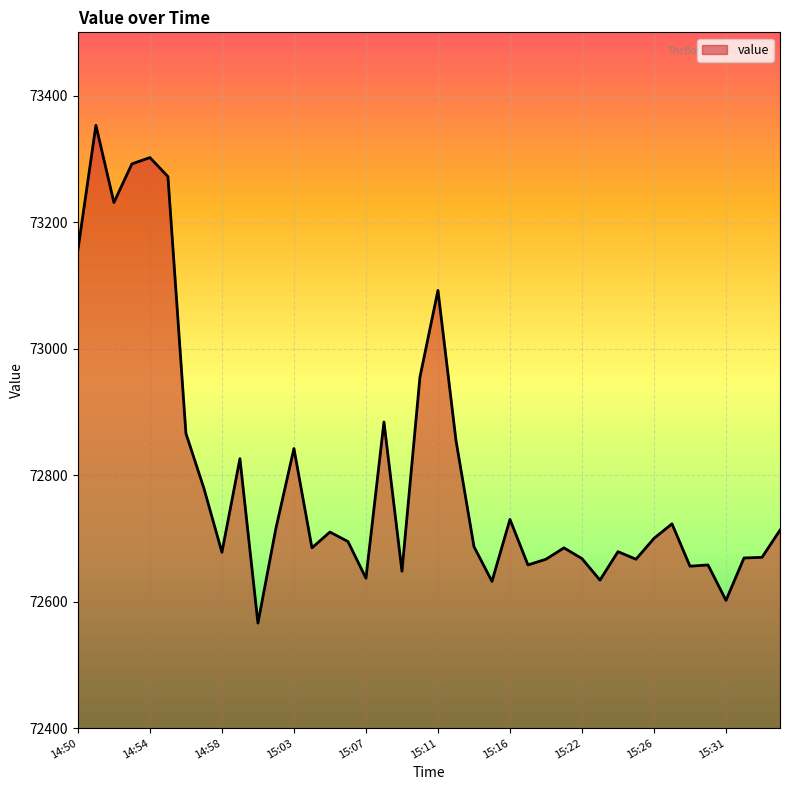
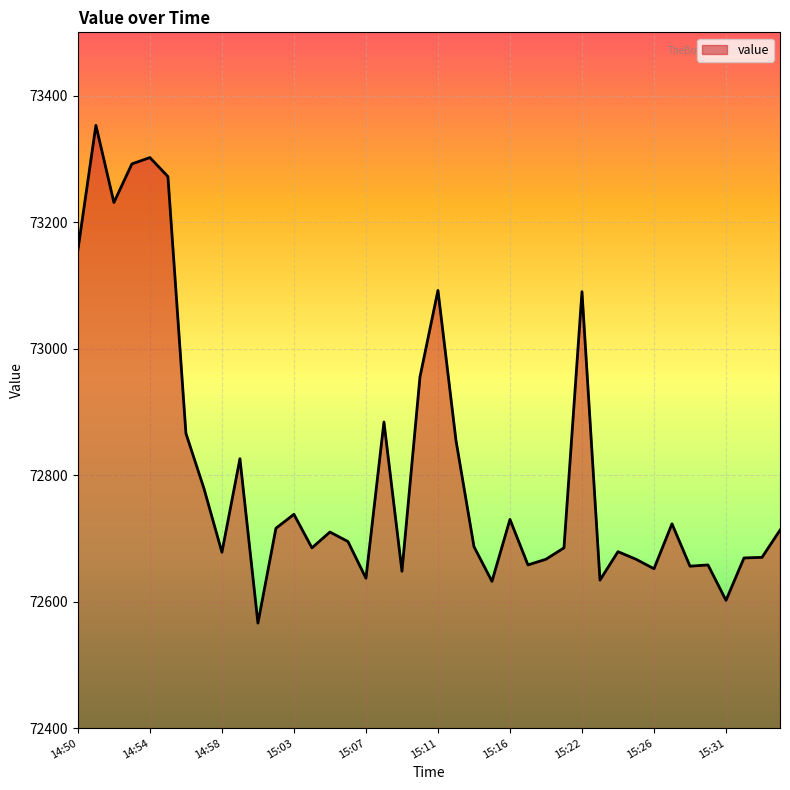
15:03: 72840 -> 72740
15:22: 72670 -> 73090
15:26: 72700 -> 72650
